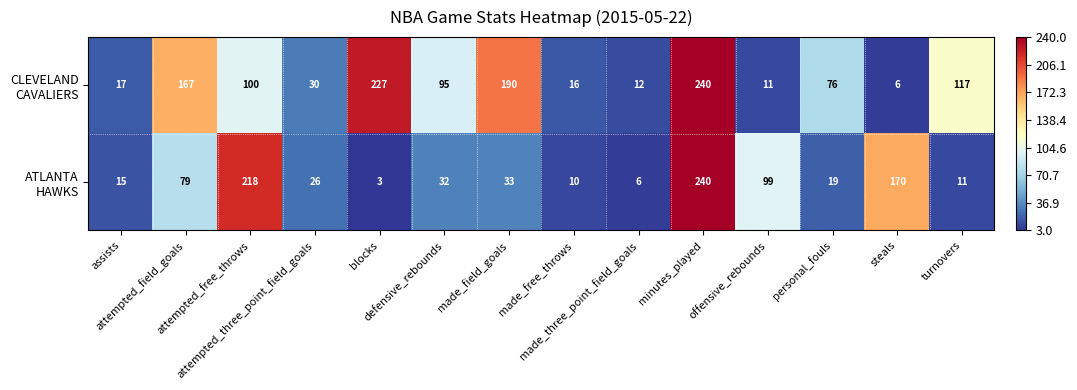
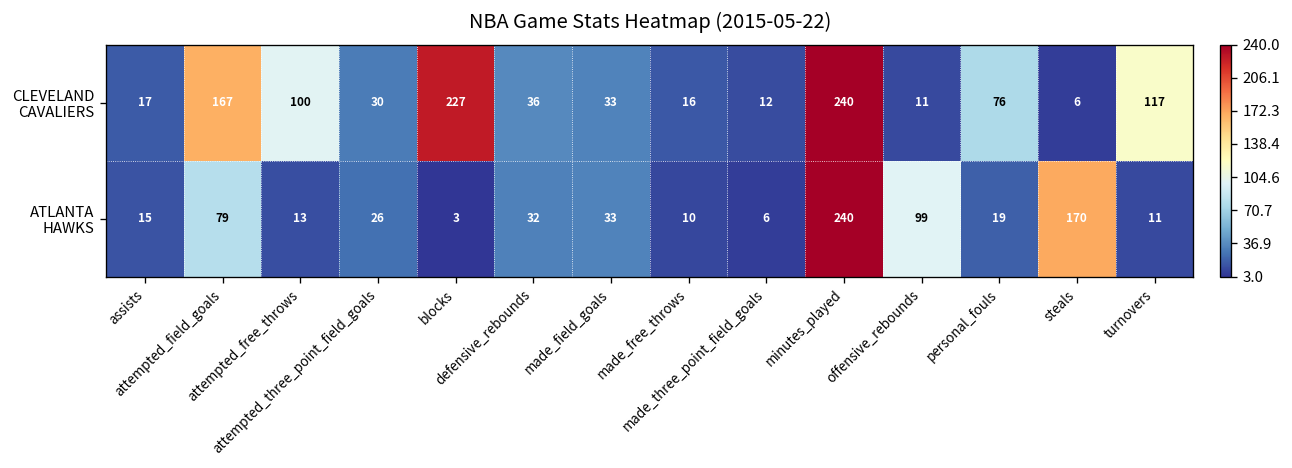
CLEVELAND CAVALIERS, defensive_rebounds: 95 -> 36
CLEVELAND CAVALIERS, made_field_goals: 190 -> 33
ATLANTA HAWKS, attempted_free_throws: 218 -> 13
